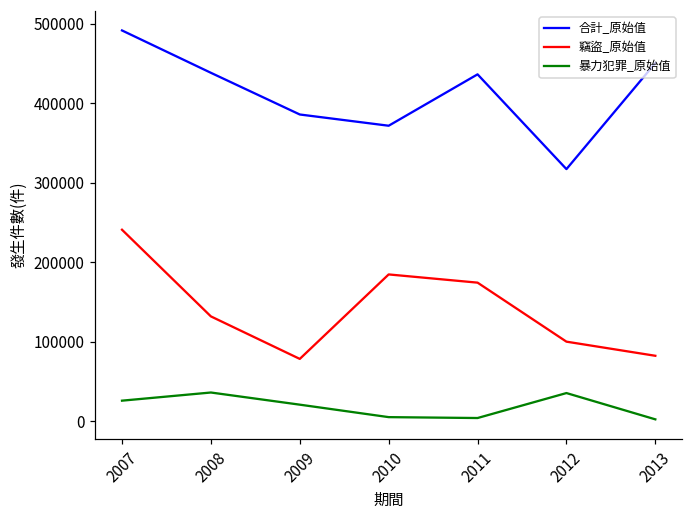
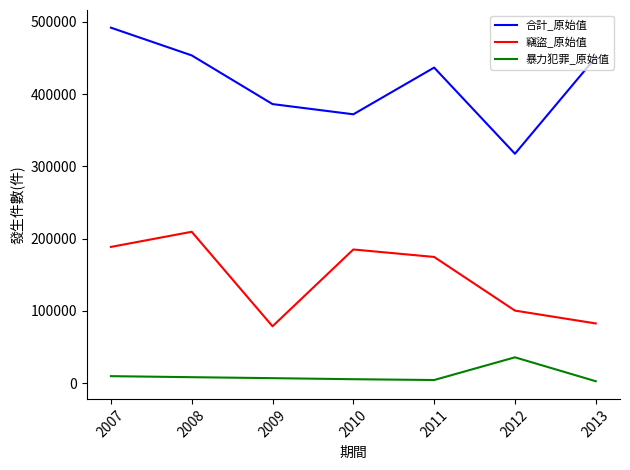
竊盜_原始值, 2007: 240000 -> 190000
暴力犯罪_原始值, 2007: 30000 -> 10000
合計_原始值, 2008: 440000 -> 450000
竊盜_原始值, 2008: 130000 -> 210000
暴力犯罪_原始值, 2008: 40000 -> 10000
暴力犯罪_原始值, 2009: 20000 -> 10000
